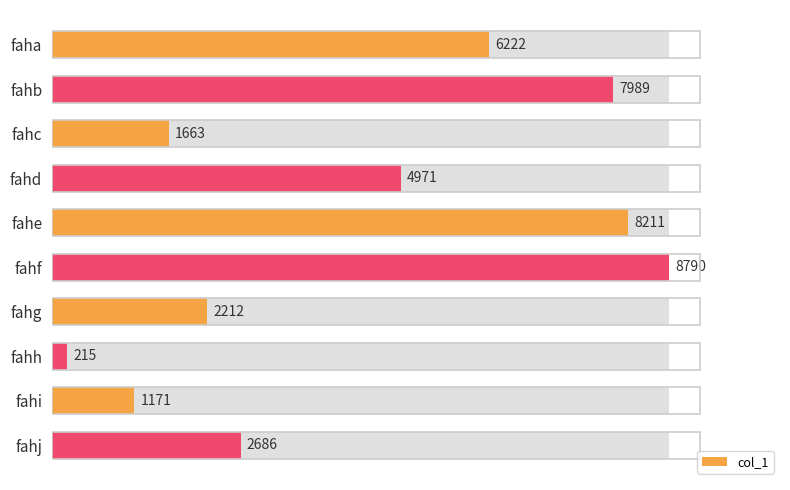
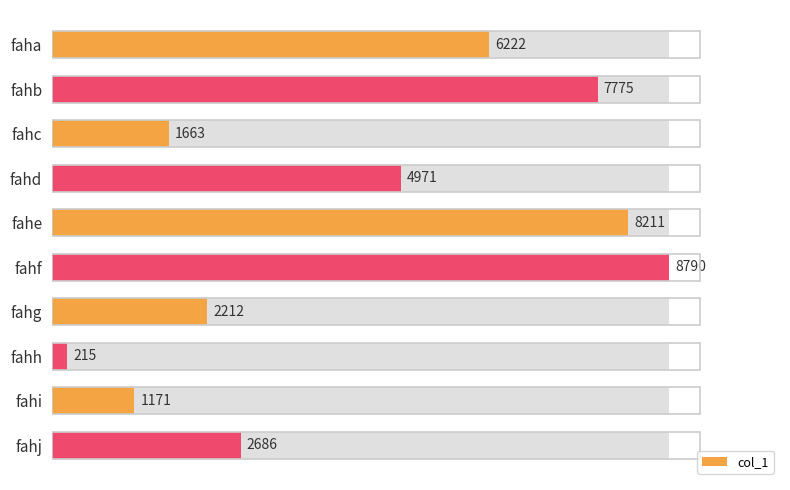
col_1, fahb: 7989 -> 7775
